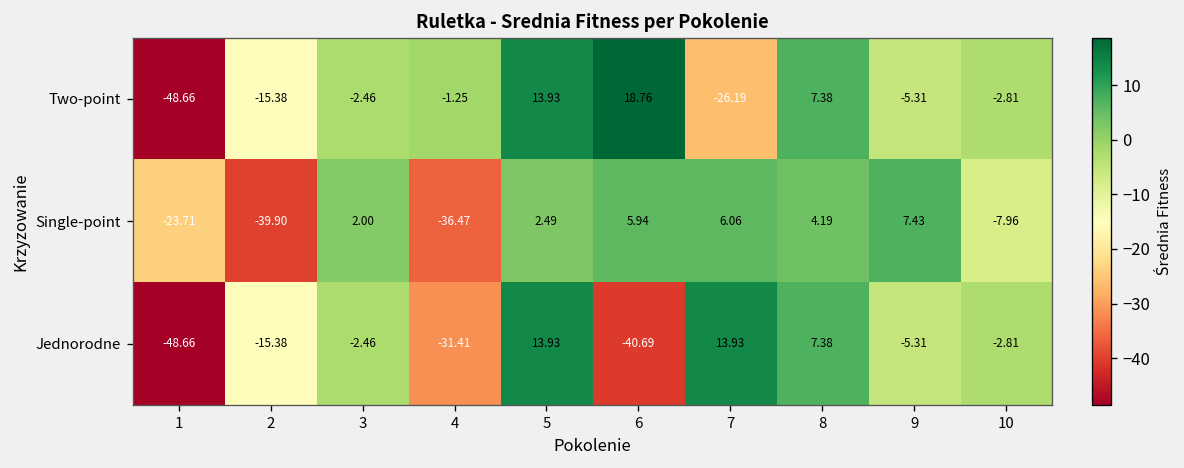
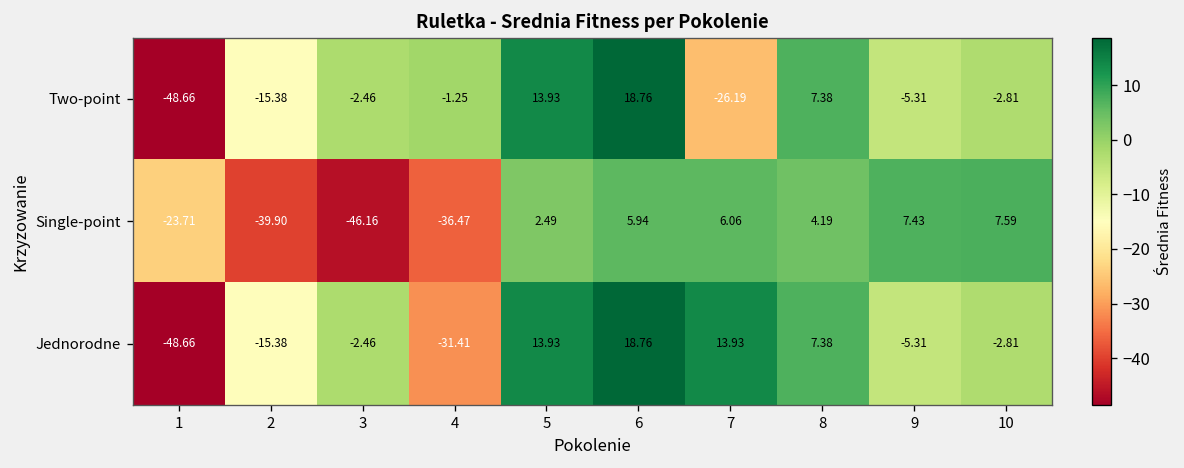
Single-point, 3: 2.00 -> -46.16
Single-point, 10: -7.96 -> 7.59
Jednorodne, 6: -40.69 -> 18.76
